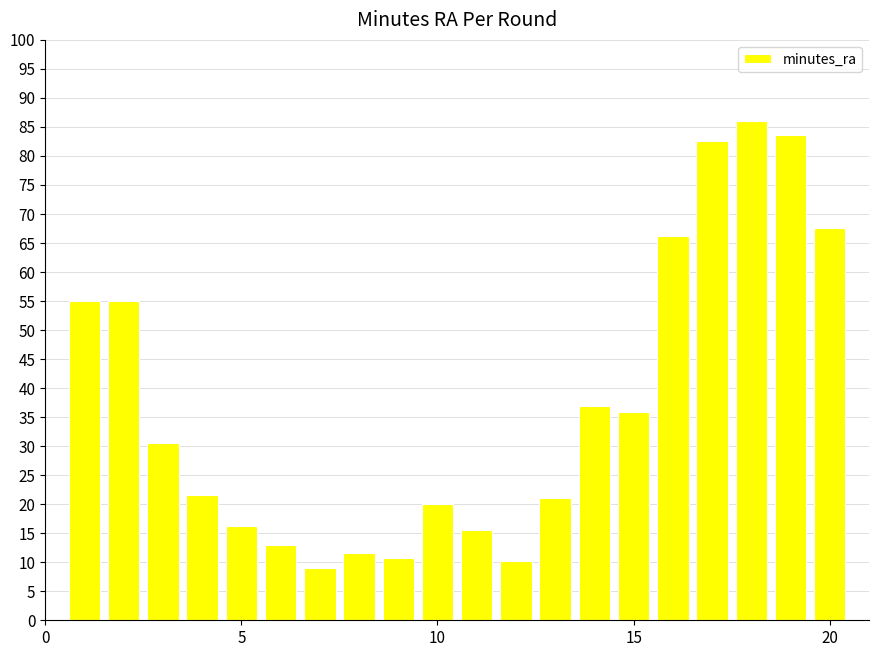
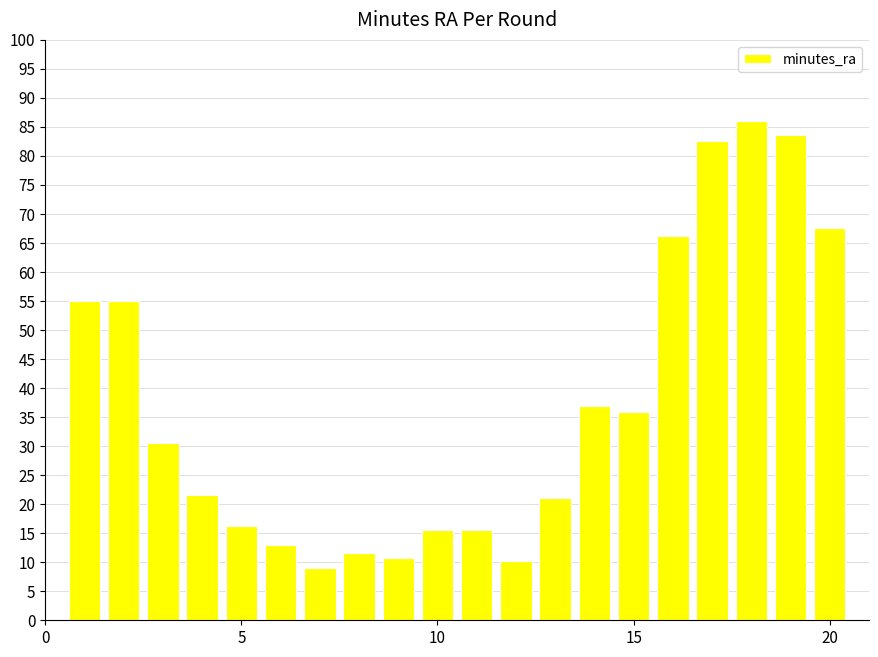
10: 20 -> 16
